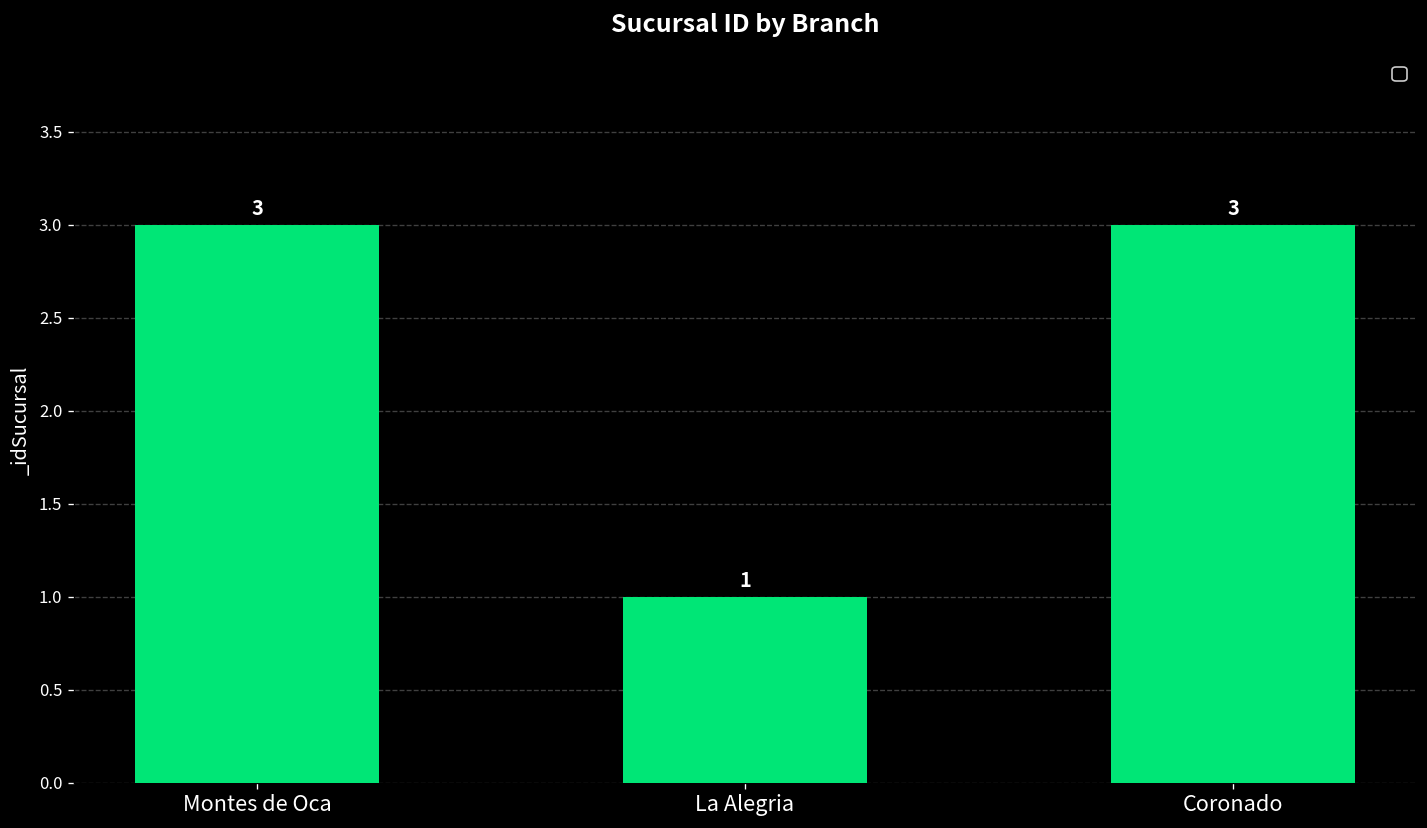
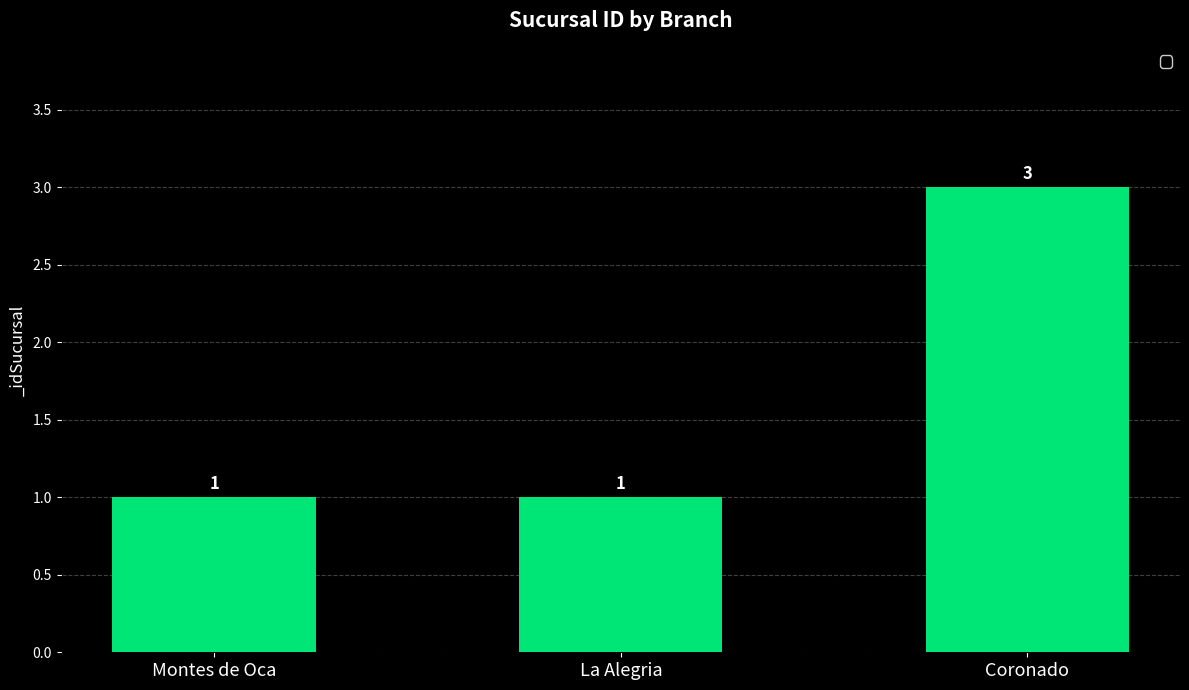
Montes de Oca: 3 -> 1
